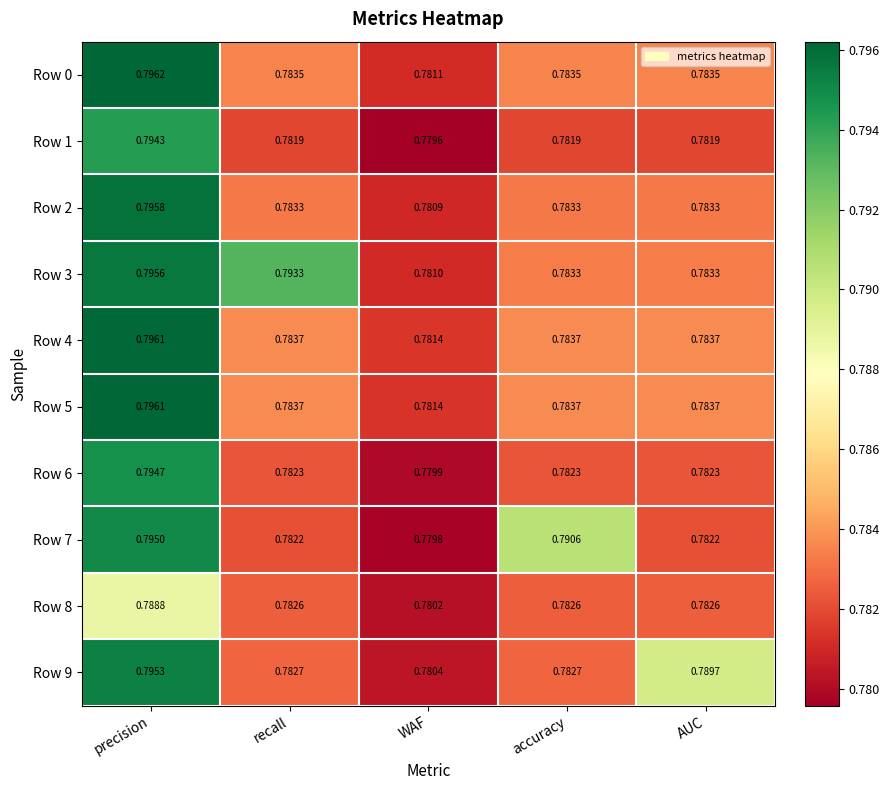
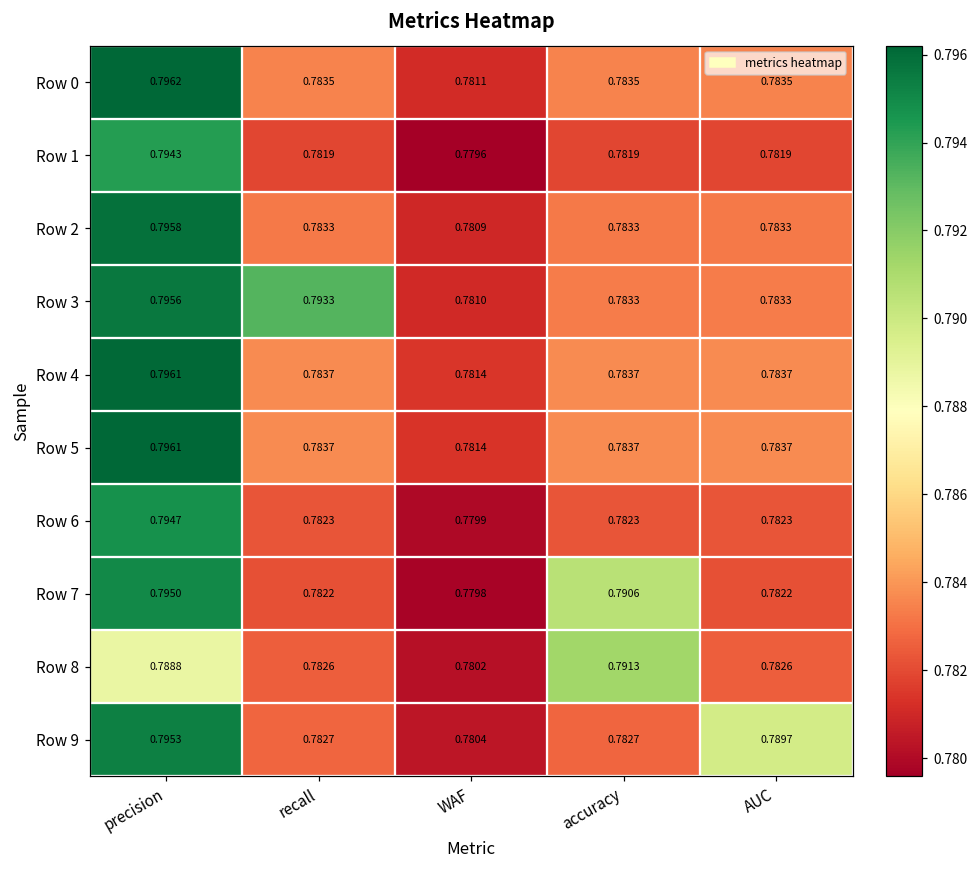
Row 8, accuracy: 0.7826 -> 0.7913
